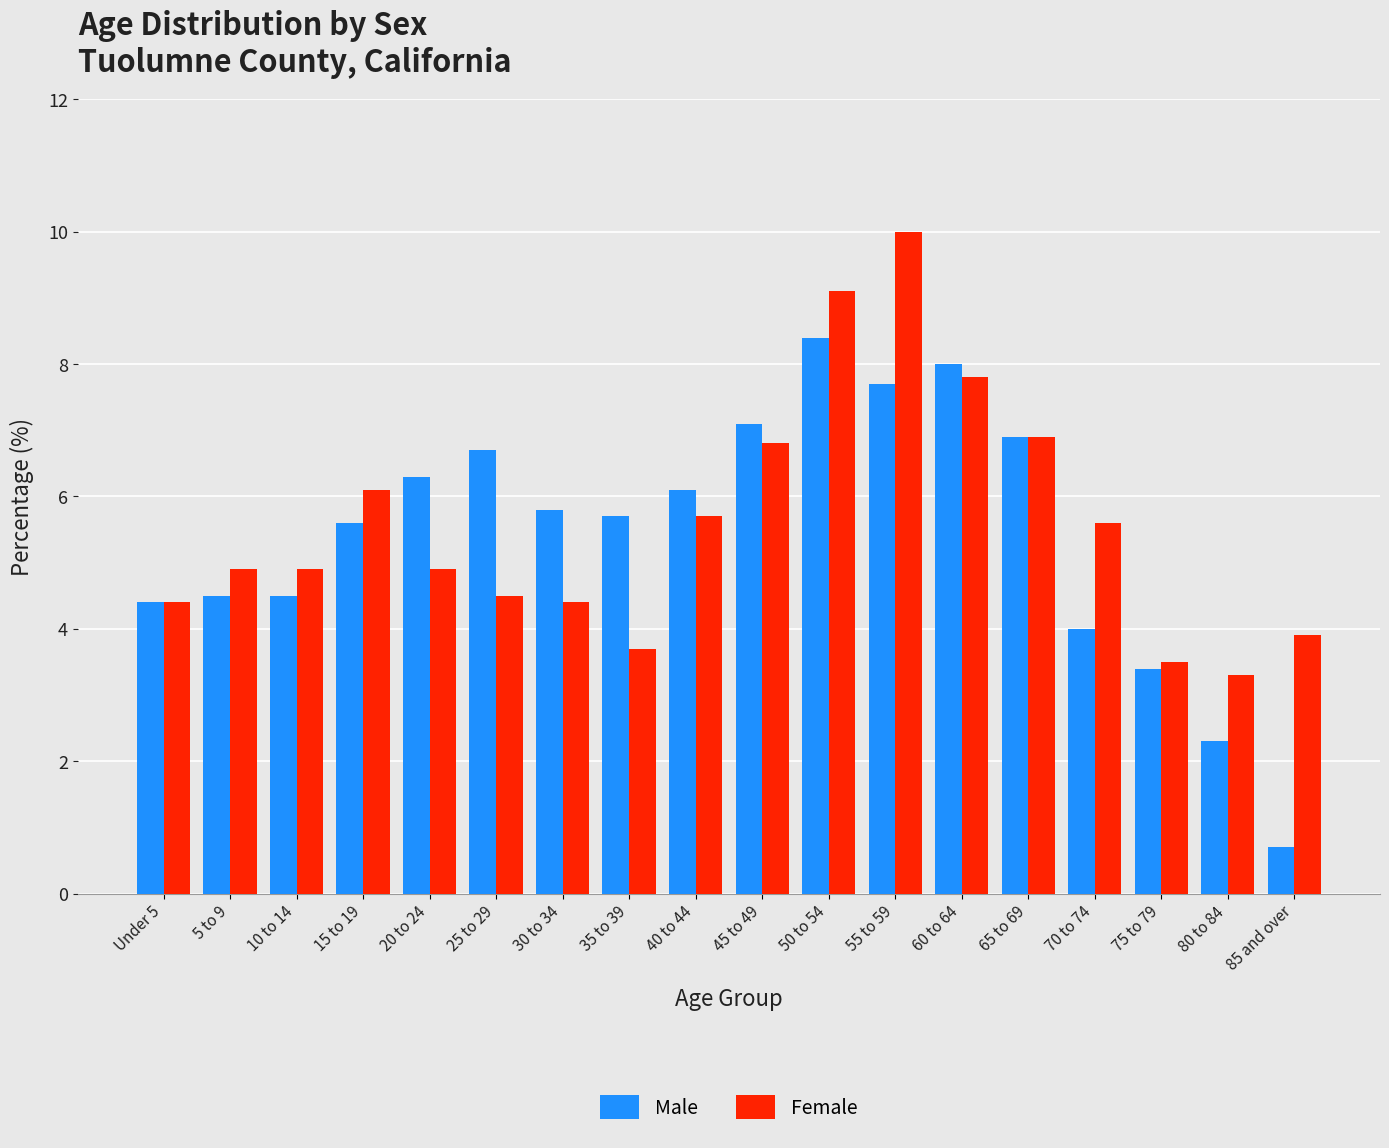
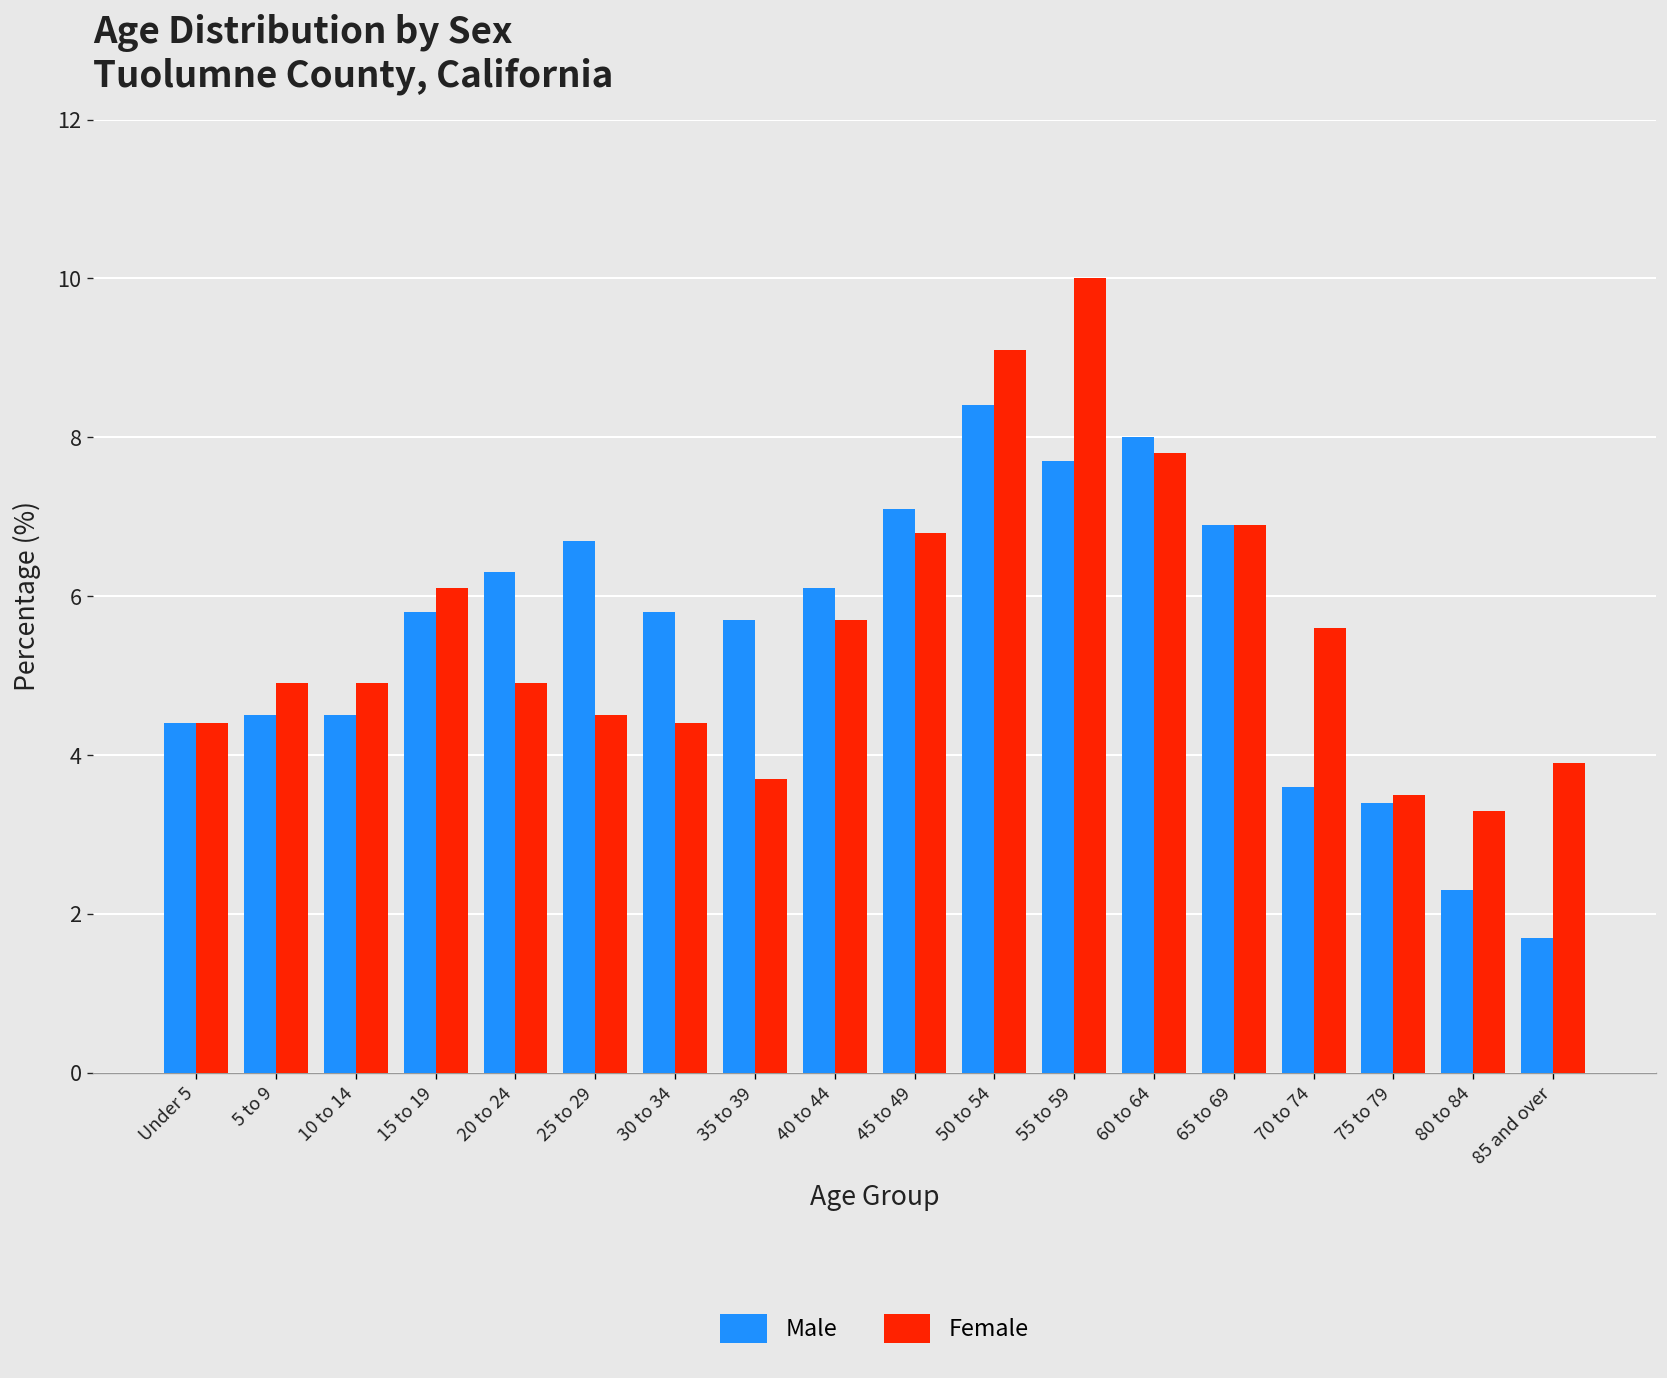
Male, 15 to 19: 5.6 -> 5.8
Male, 70 to 74: 4.0 -> 3.6
Male, 85 and over: 0.7 -> 1.7
